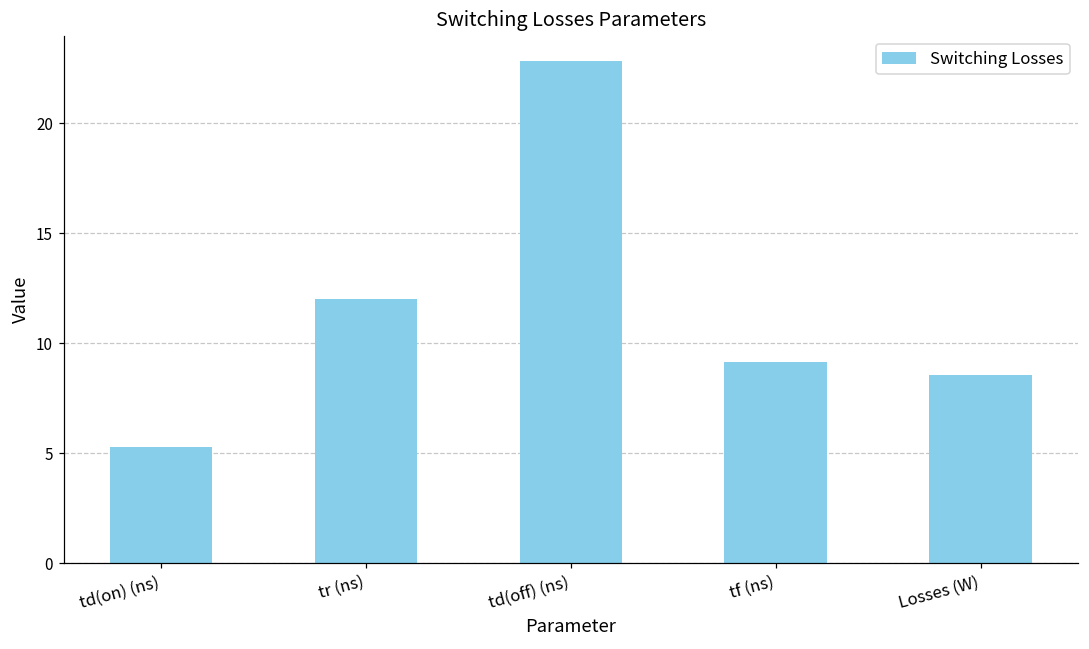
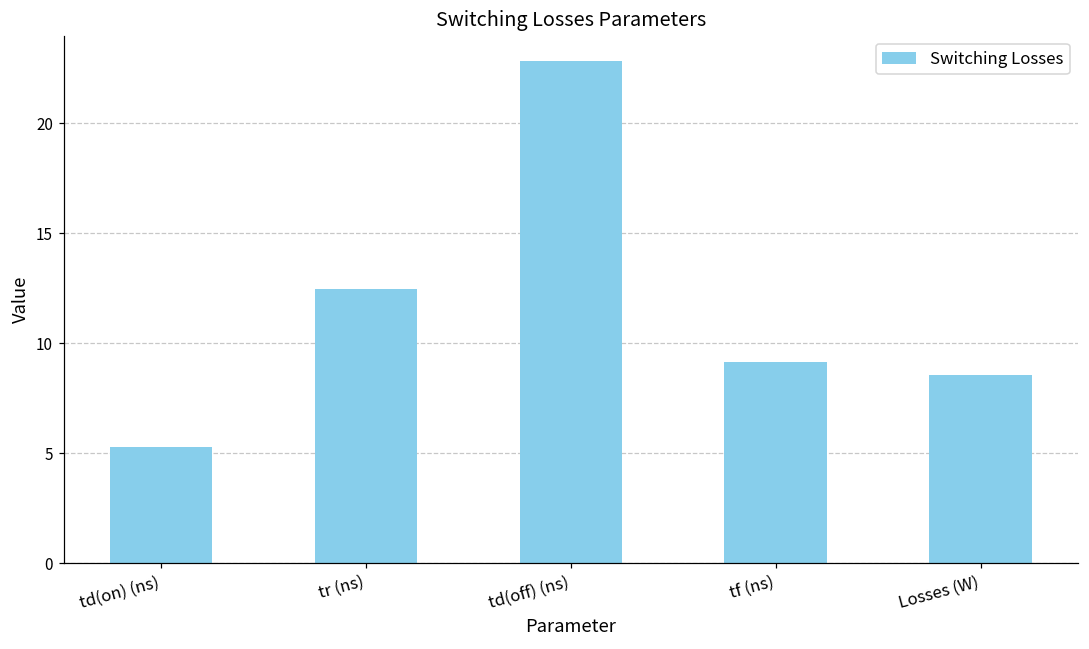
tr (ns): 12.0 -> 12.4
